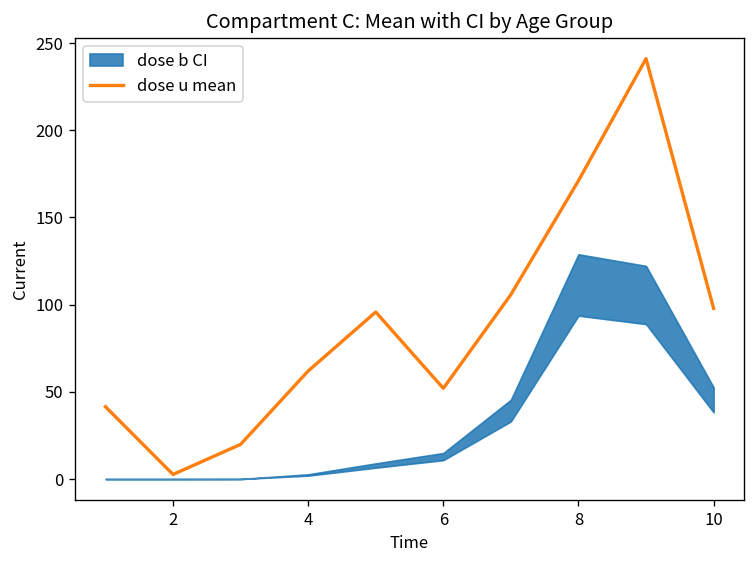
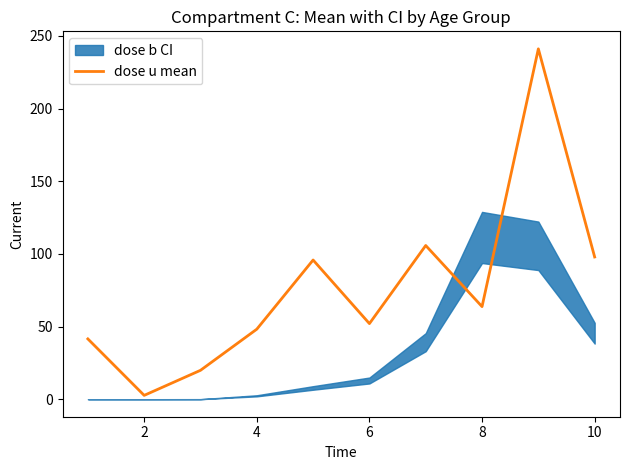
dose u mean, 4: 62 -> 48
dose u mean, 8: 171 -> 64
